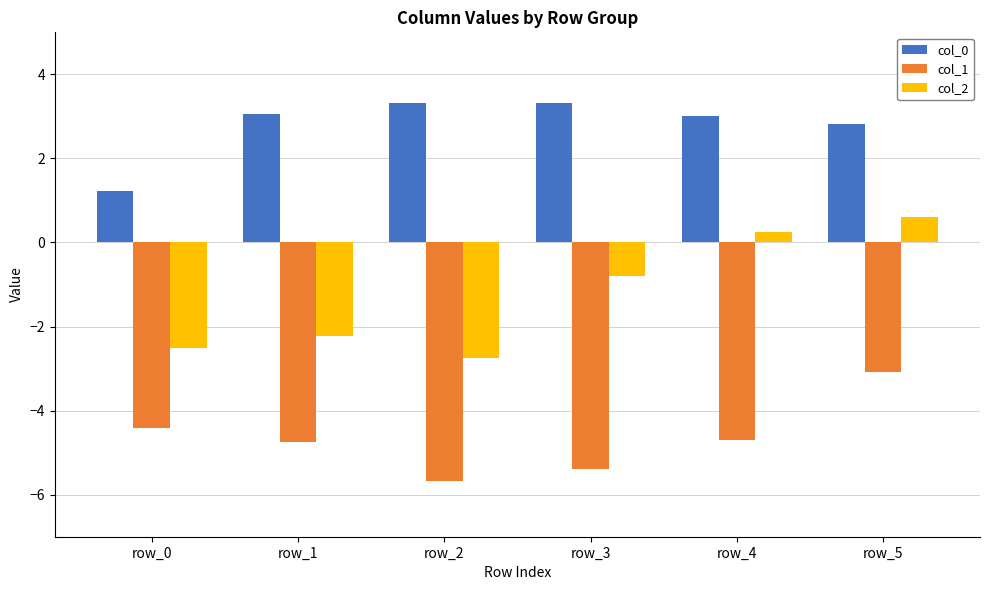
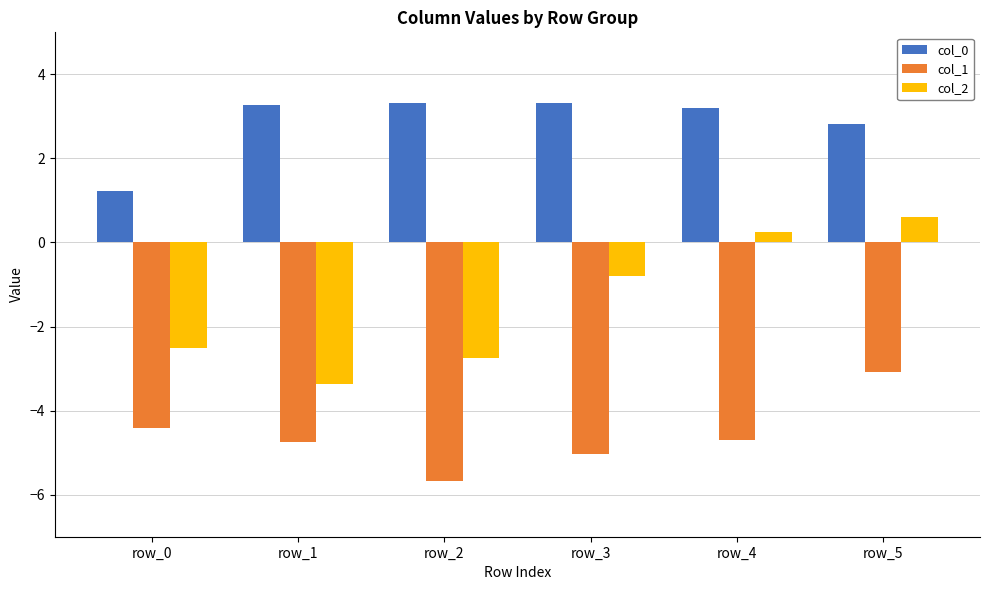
col_0, row_1: 3.1 -> 3.3
col_2, row_1: -2.2 -> -3.4
col_1, row_3: -5.4 -> -5.0
col_0, row_4: 3.0 -> 3.2
